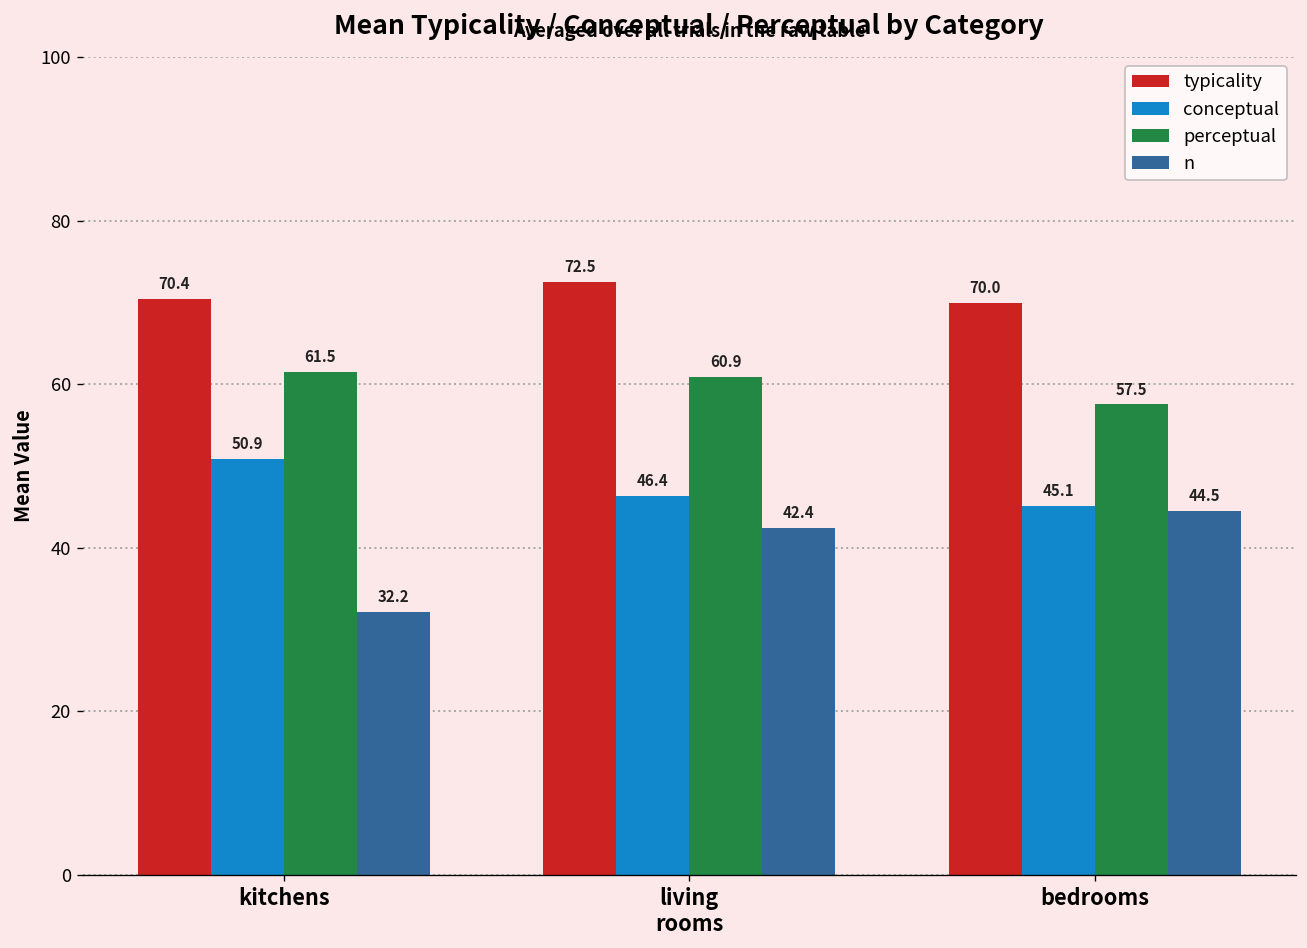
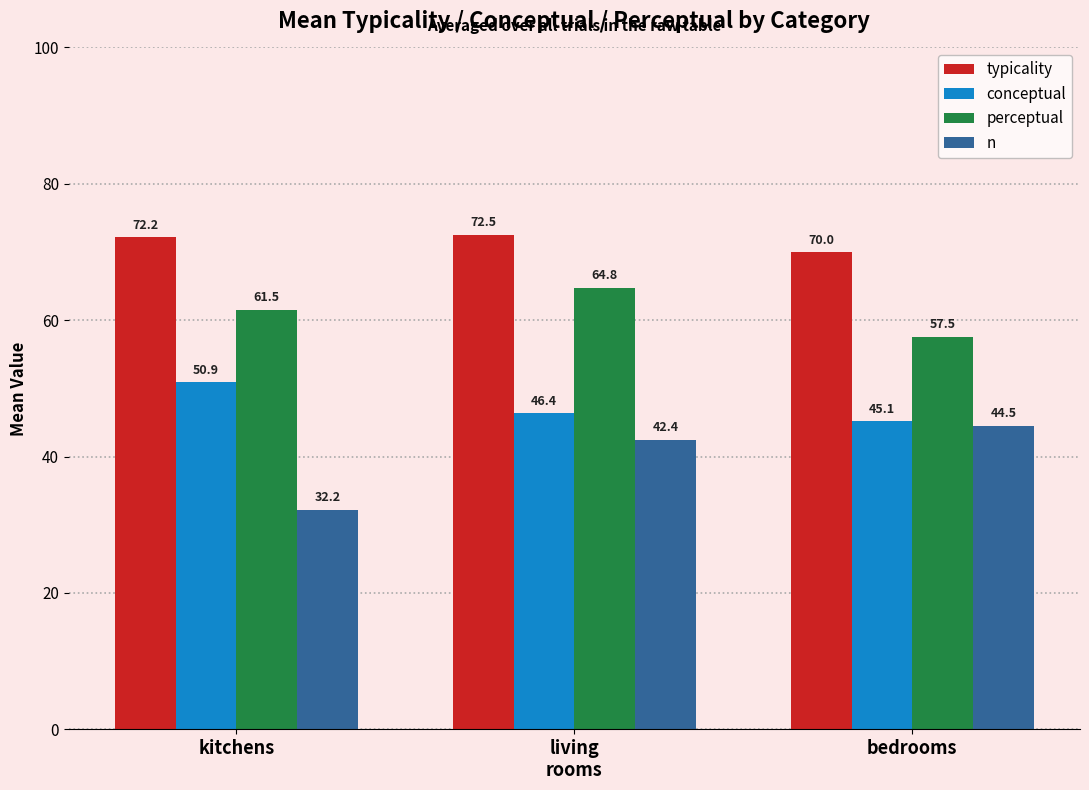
typicality, kitchens: 70.4 -> 72.2
perceptual, living rooms: 60.9 -> 64.8
